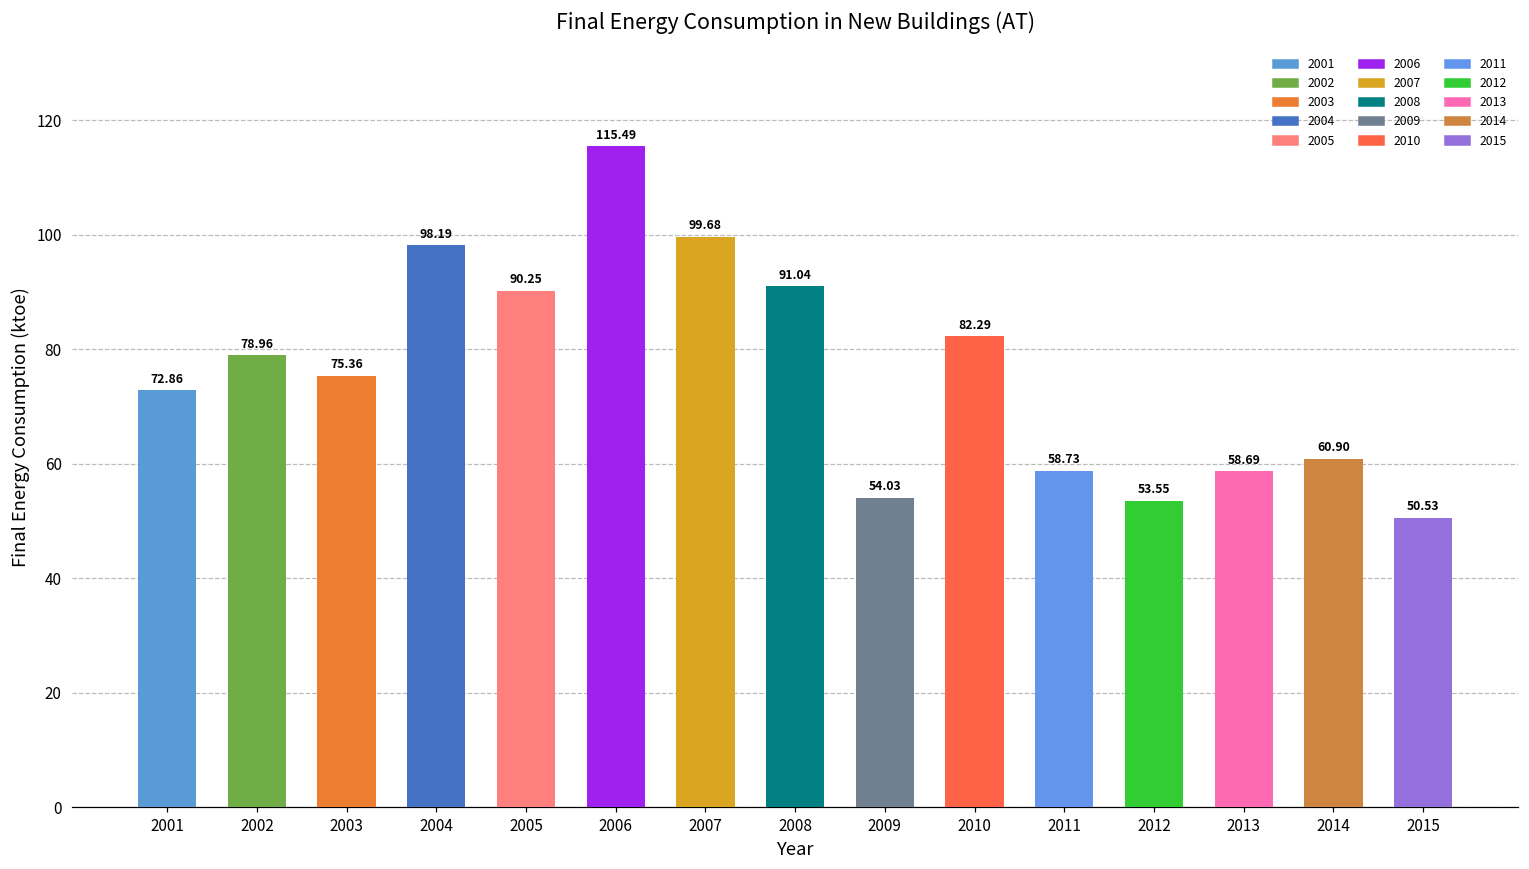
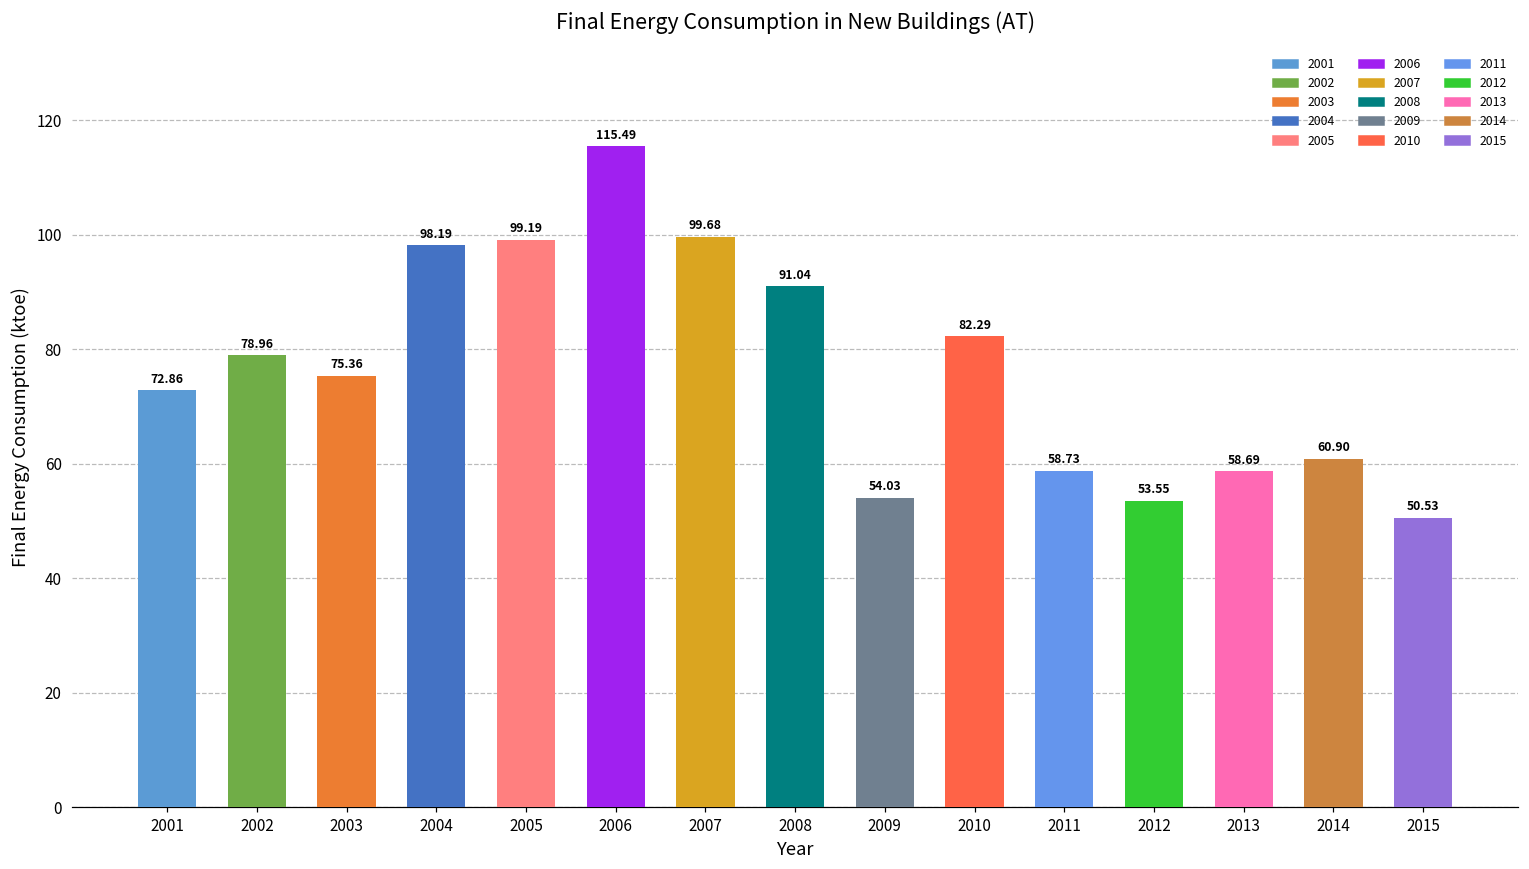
2005: 90.25 -> 99.19
